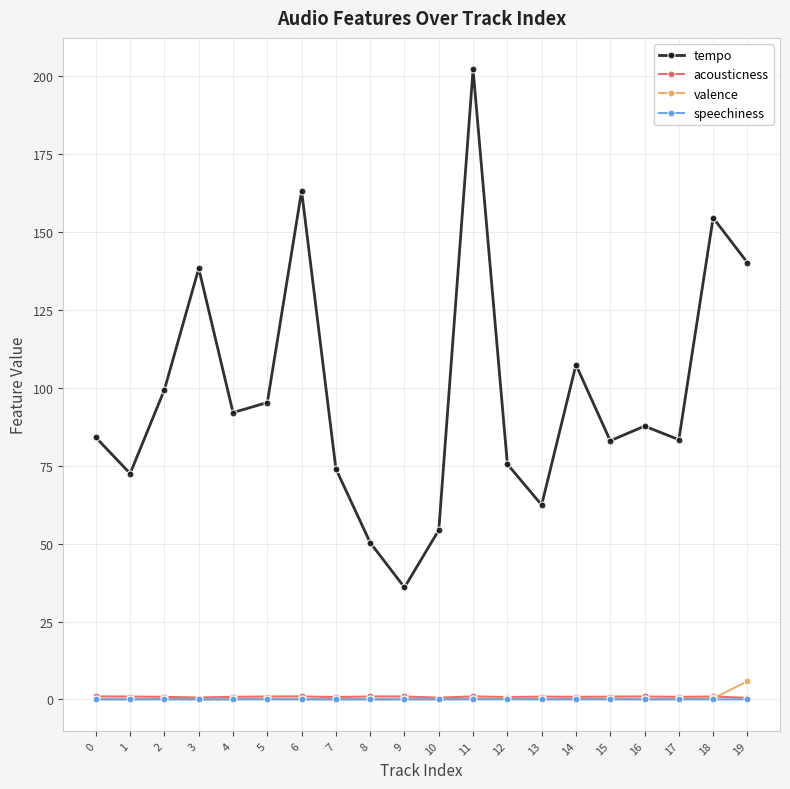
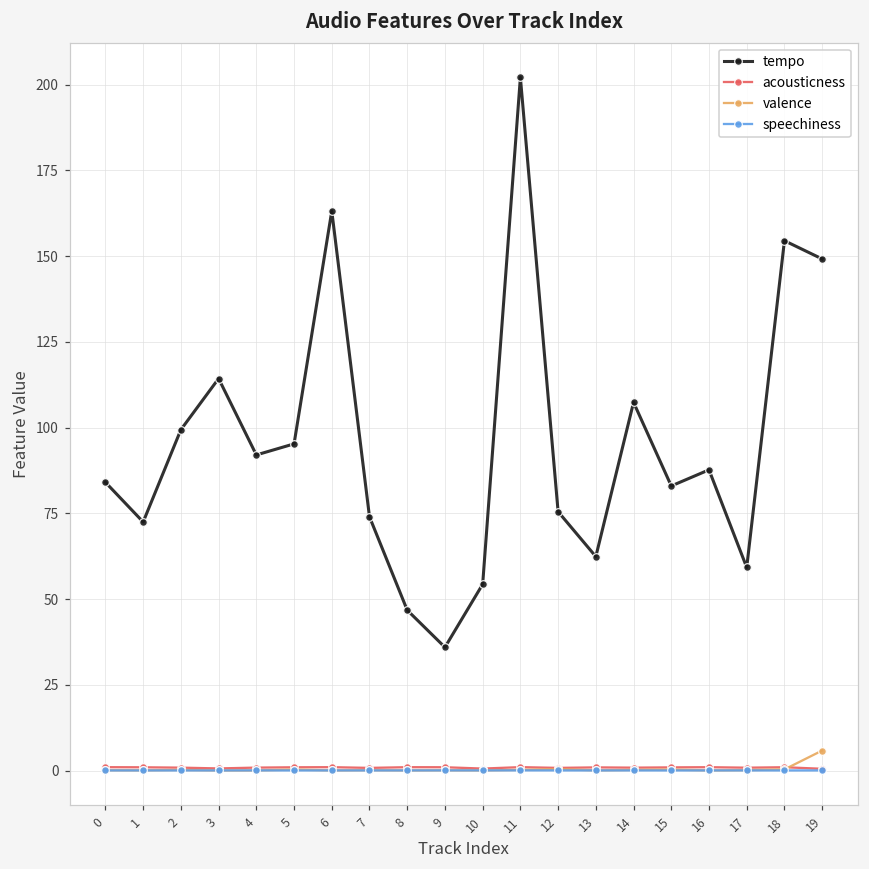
tempo, 3: 138 -> 114
tempo, 8: 50 -> 47
tempo, 17: 83 -> 59
tempo, 19: 140 -> 149
